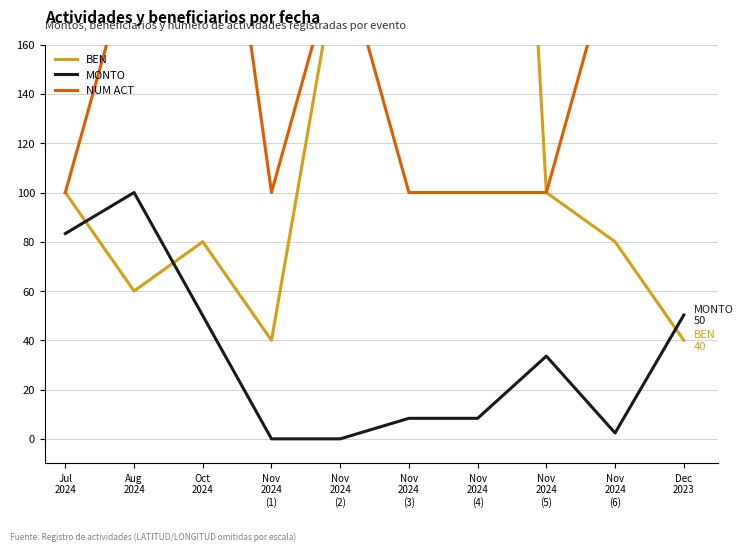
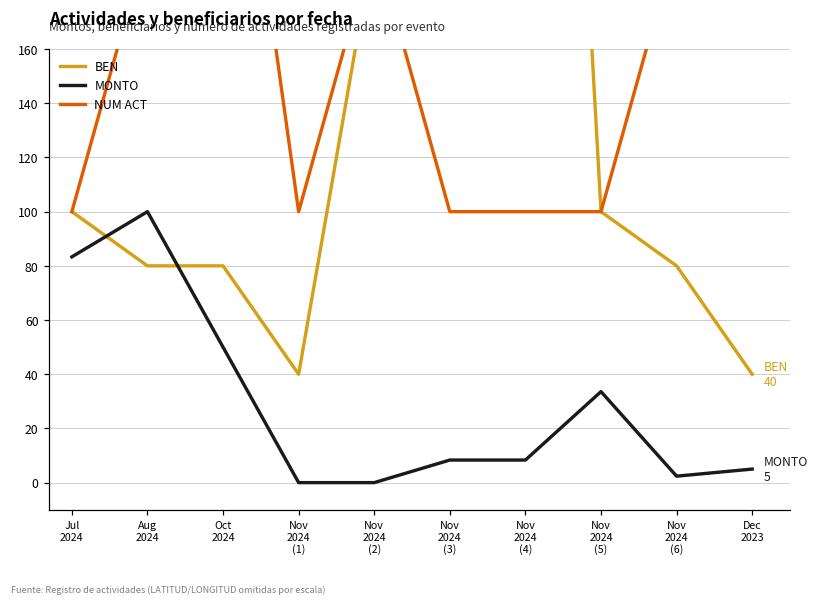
BEN, Aug 2024: 60 -> 80
MONTO, Dec 2023: 50 -> 5
